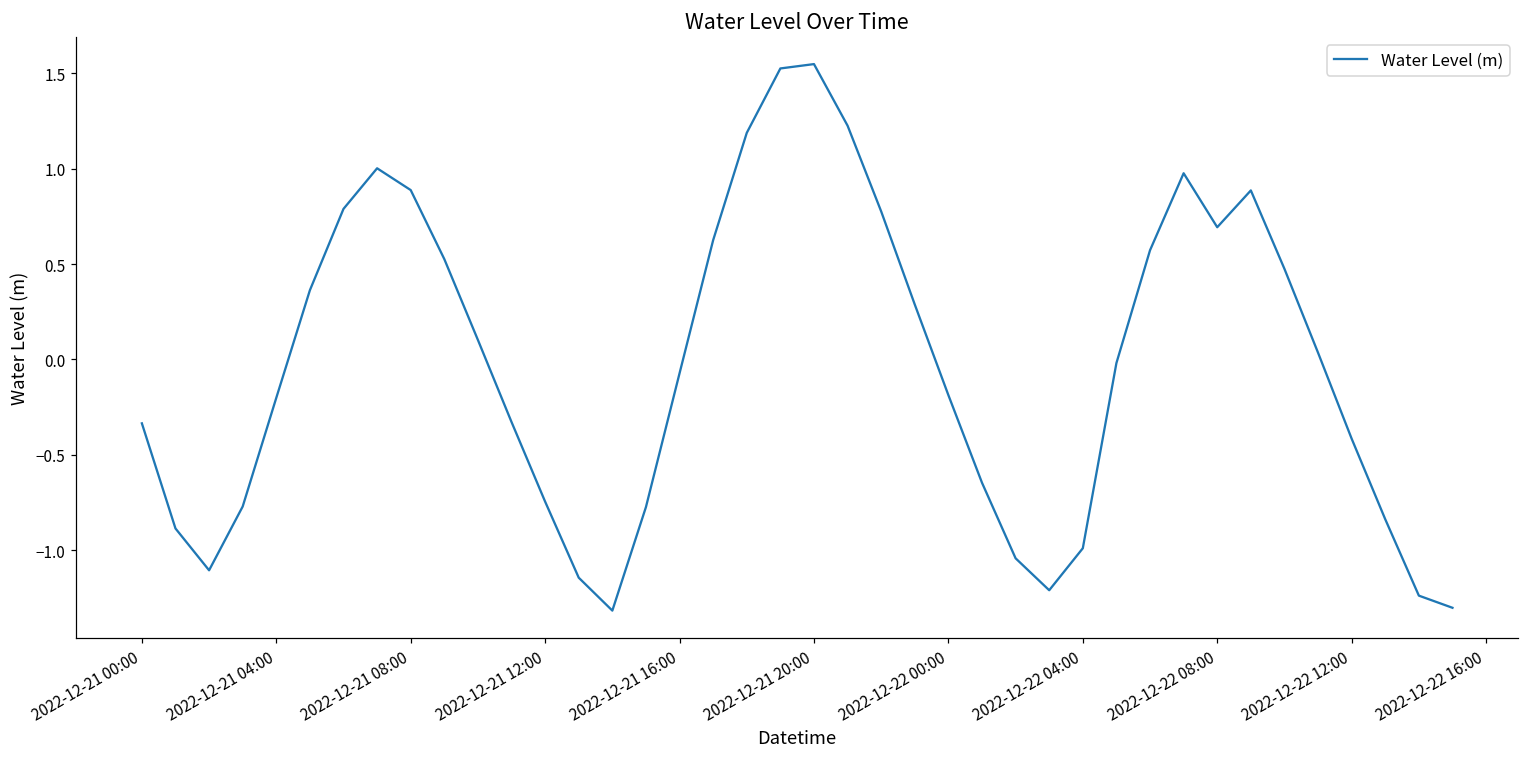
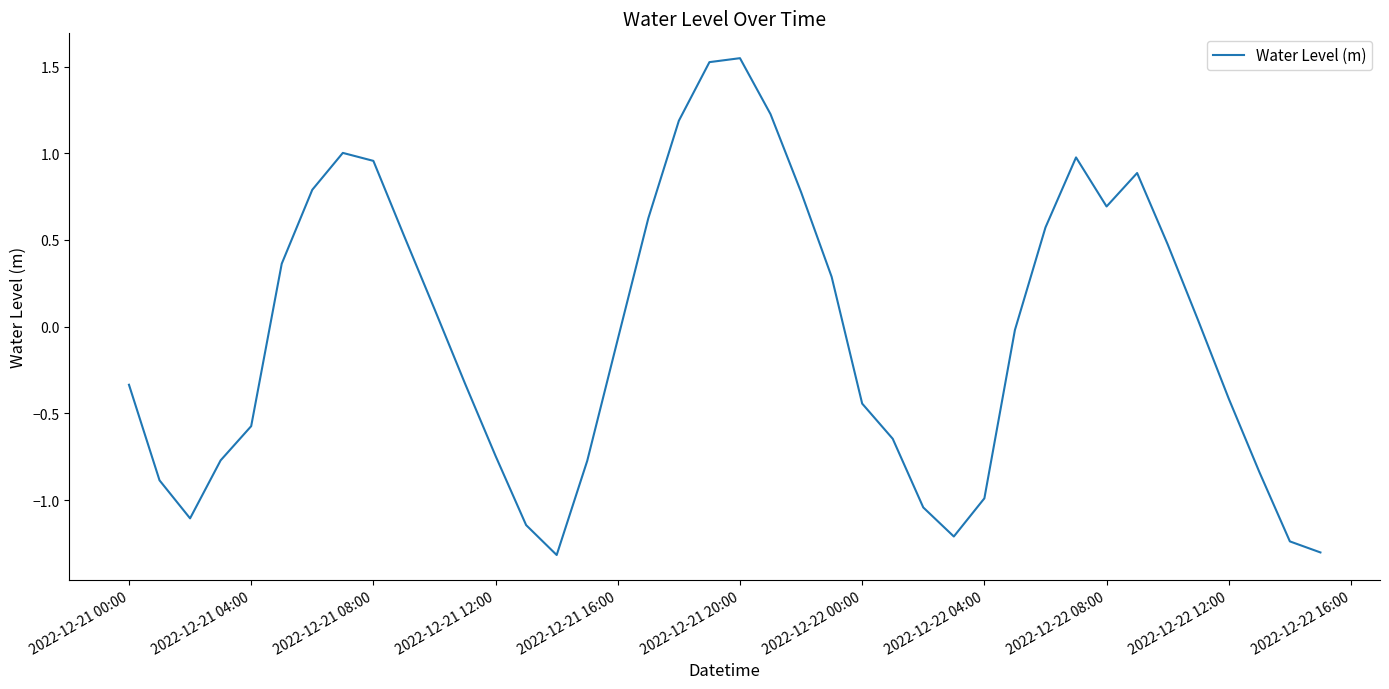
2022-12-21 04:00: -0.20 -> -0.57
2022-12-21 08:00: 0.89 -> 0.96
2022-12-22 00:00: -0.19 -> -0.44
